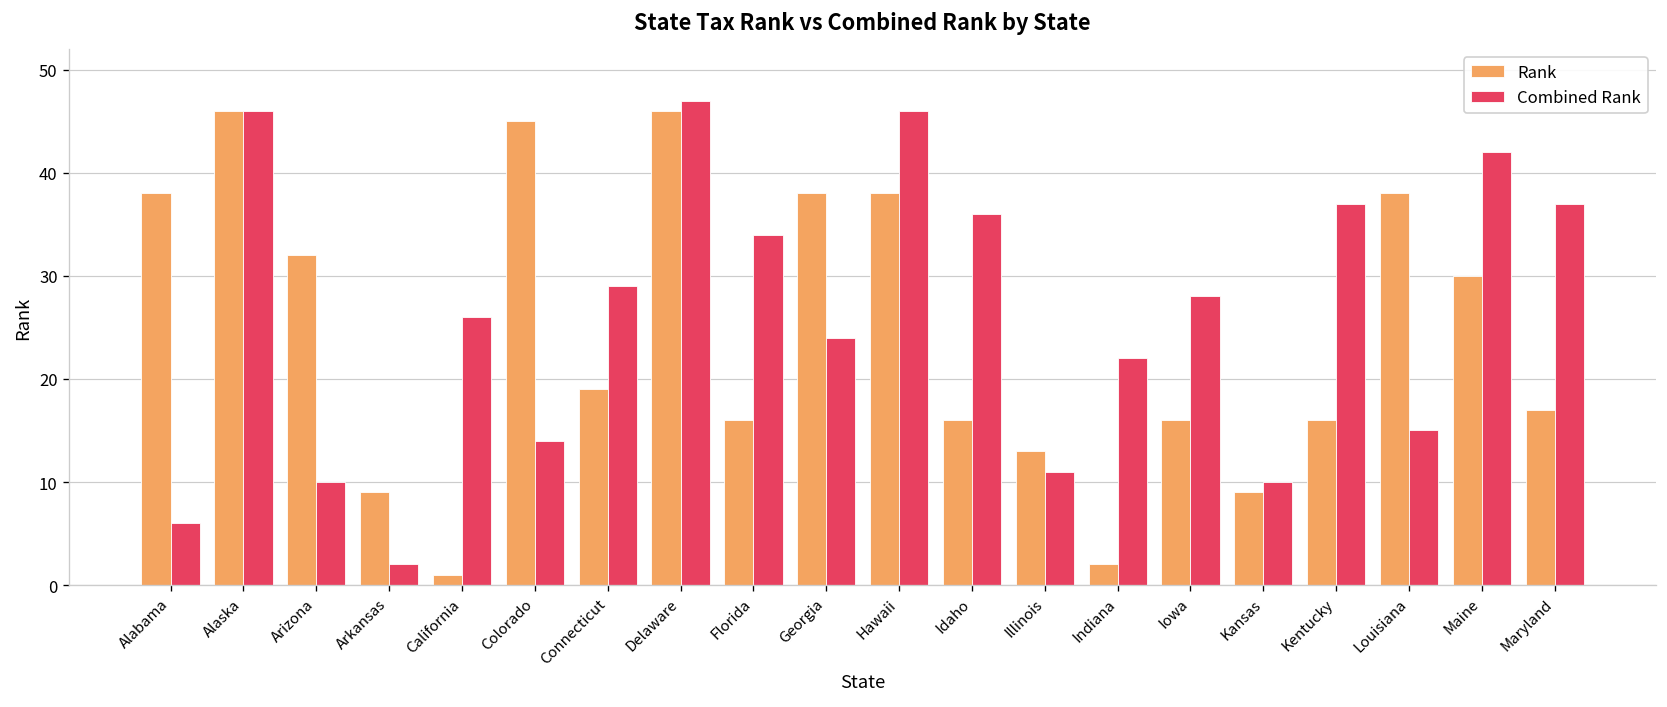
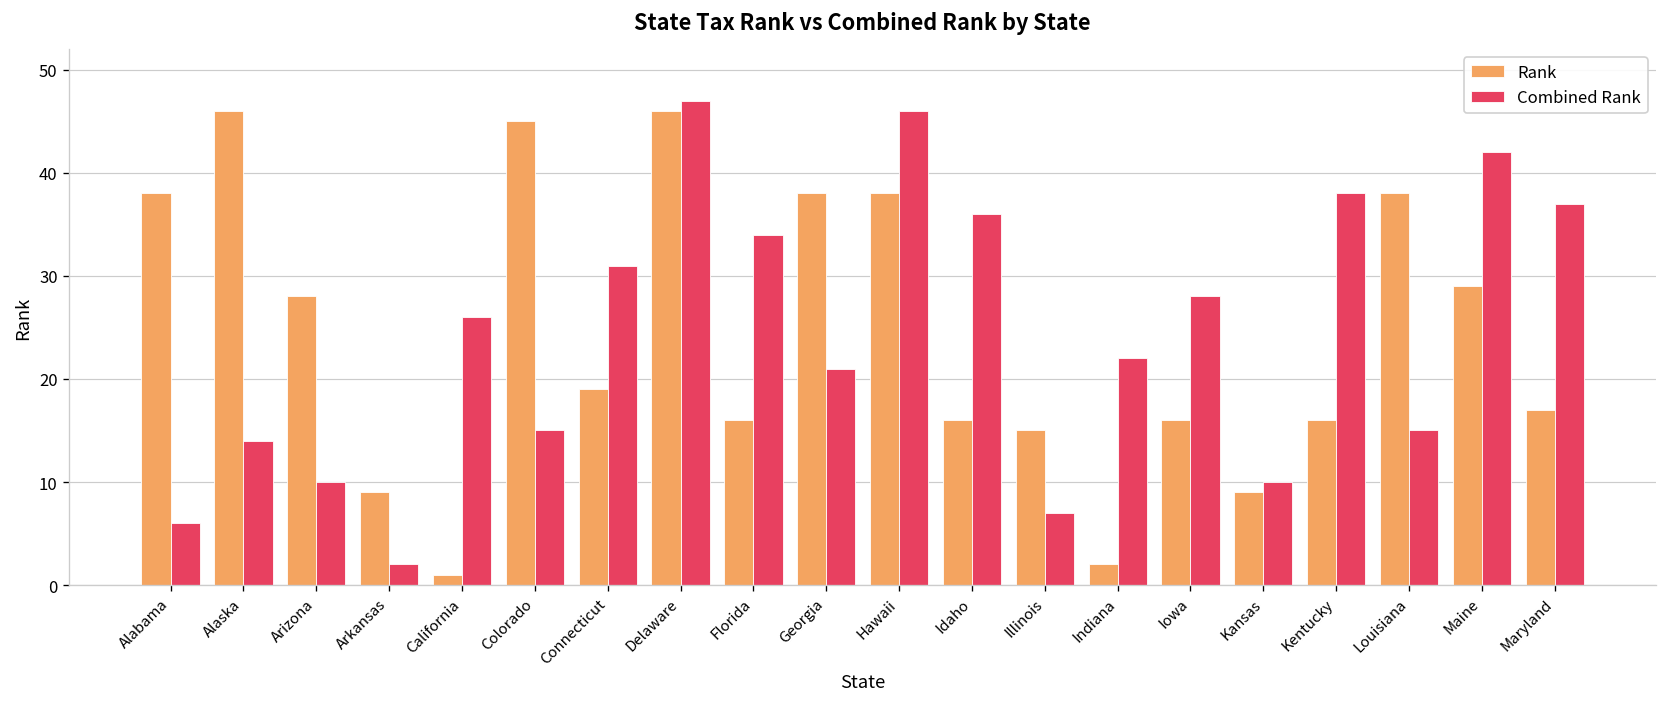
Combined Rank, Alaska: 46 -> 14
Rank, Arizona: 32 -> 28
Combined Rank, Colorado: 14 -> 15
Combined Rank, Connecticut: 29 -> 31
Combined Rank, Georgia: 24 -> 21
Rank, Illinois: 13 -> 15
Combined Rank, Illinois: 11 -> 7
Combined Rank, Kentucky: 37 -> 38
Rank, Maine: 30 -> 29
